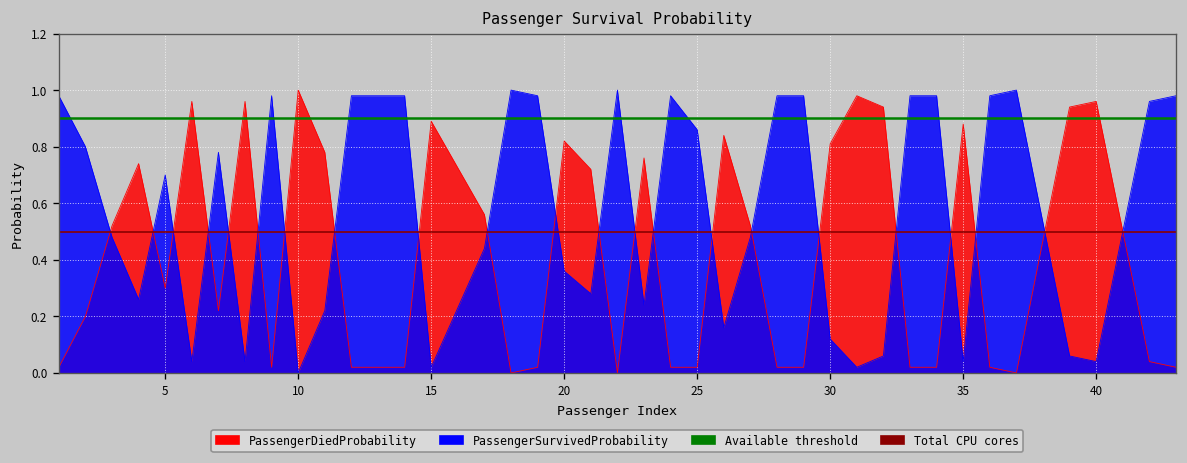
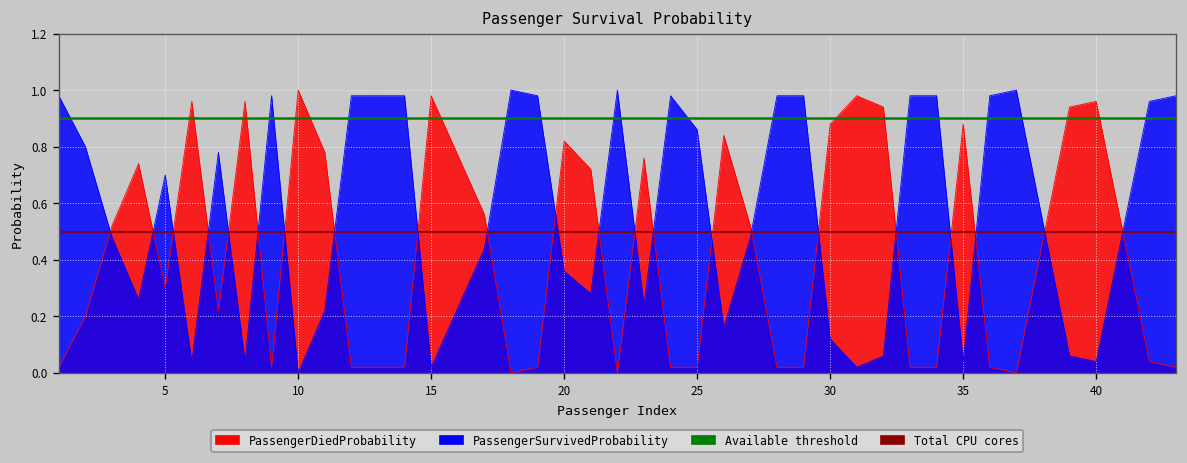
PassengerDiedProbability, 15: 0.89 -> 0.98
PassengerDiedProbability, 30: 0.81 -> 0.88
